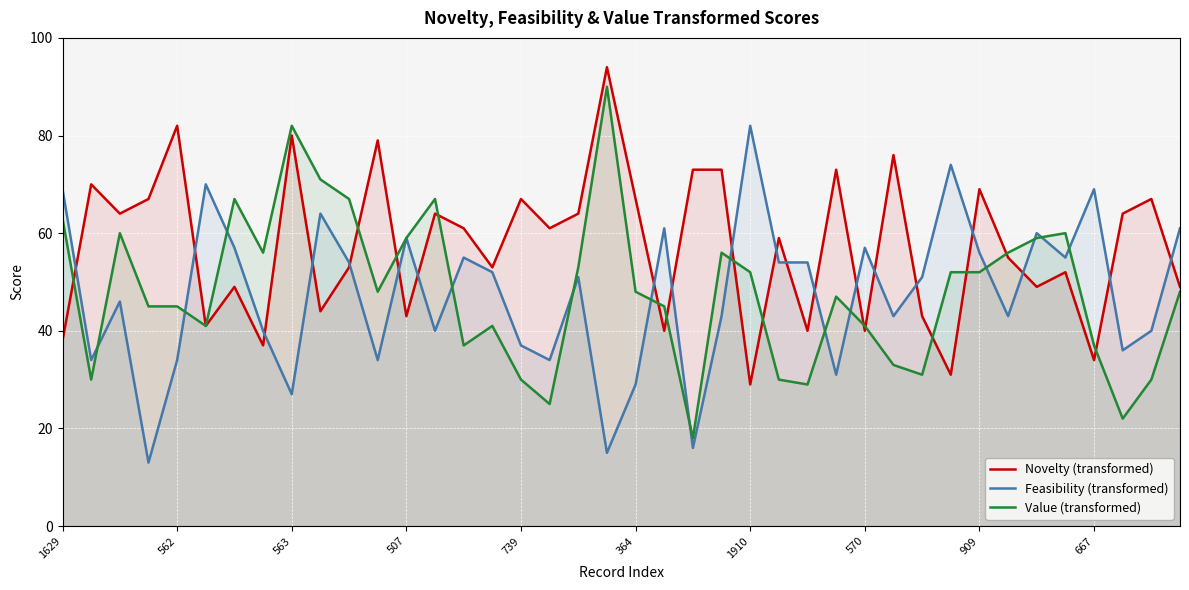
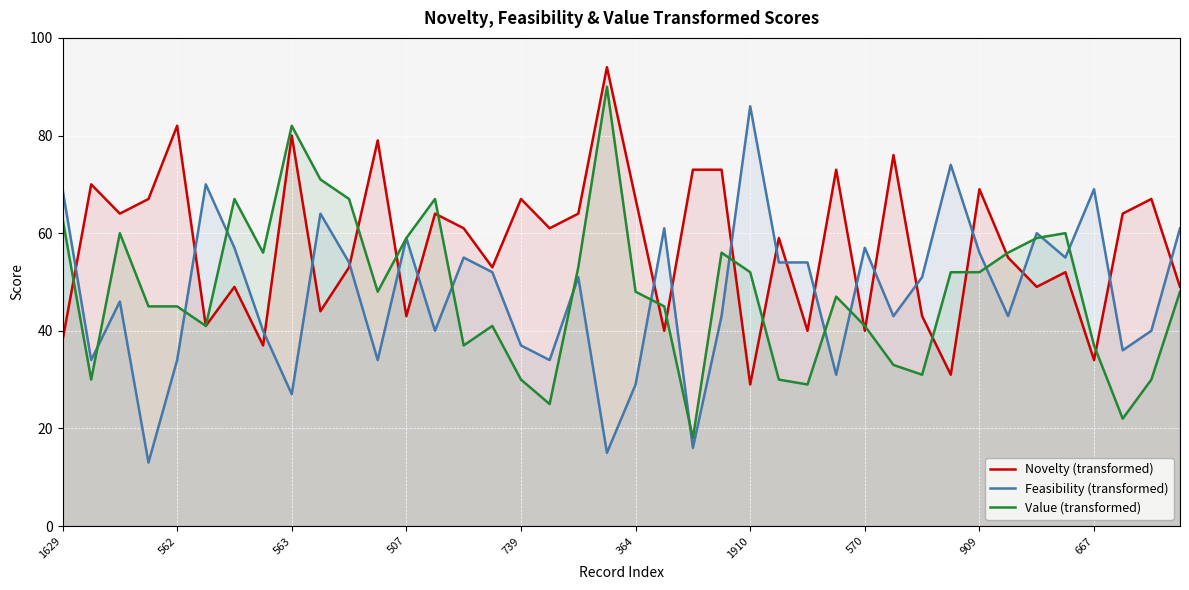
Feasibility (transformed), 1910: 82 -> 86
